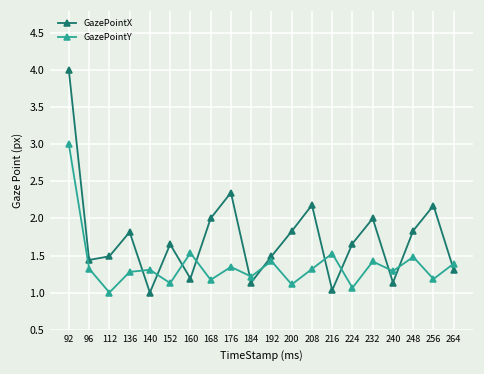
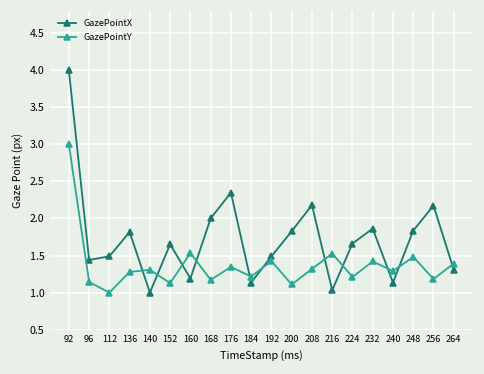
GazePointY, 96: 1.3 -> 1.1
GazePointY, 224: 1.1 -> 1.2
GazePointX, 232: 2.0 -> 1.9
